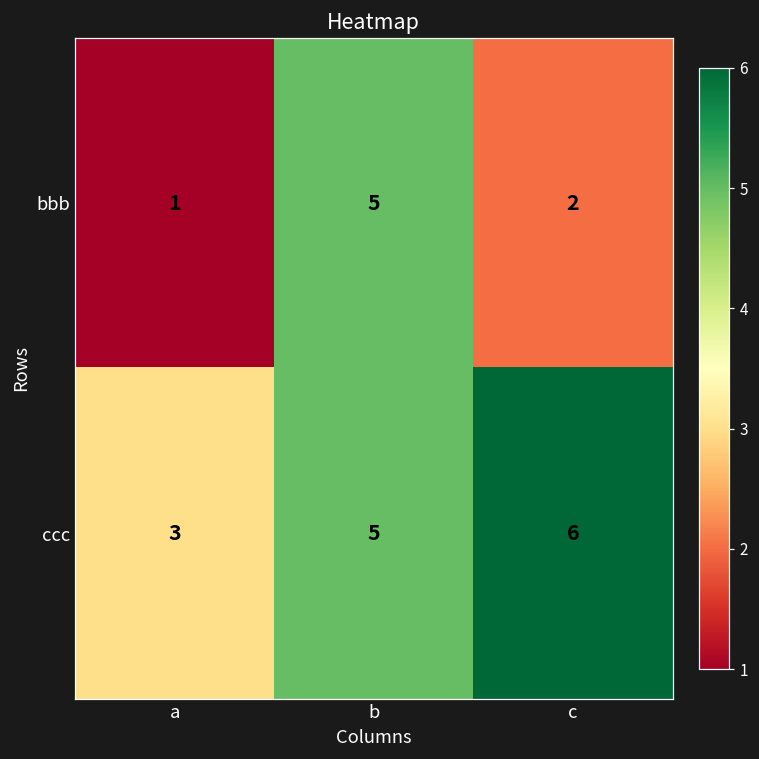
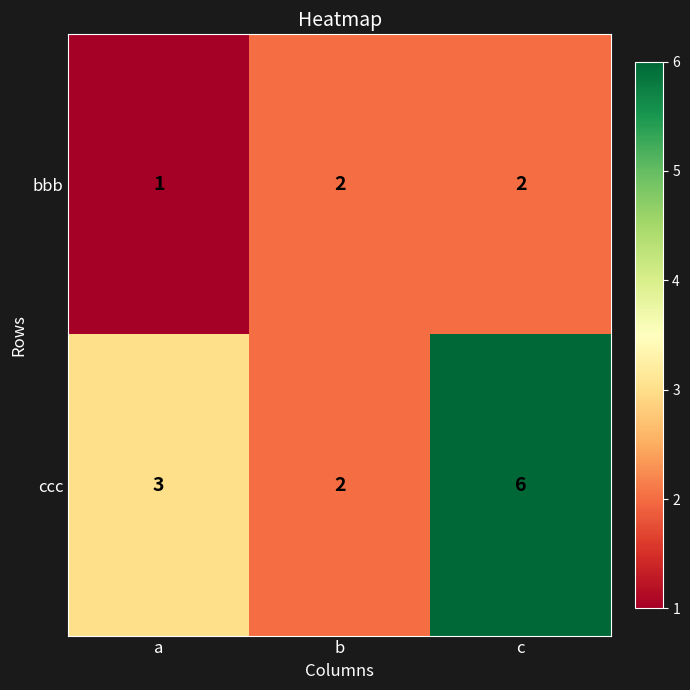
bbb, b: 5 -> 2
ccc, b: 5 -> 2
